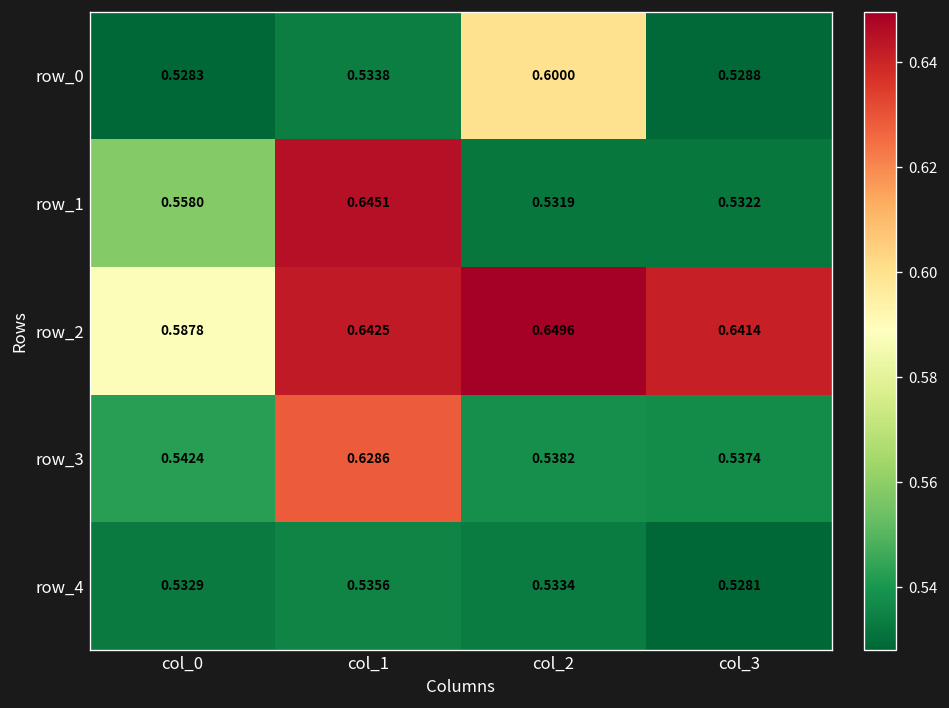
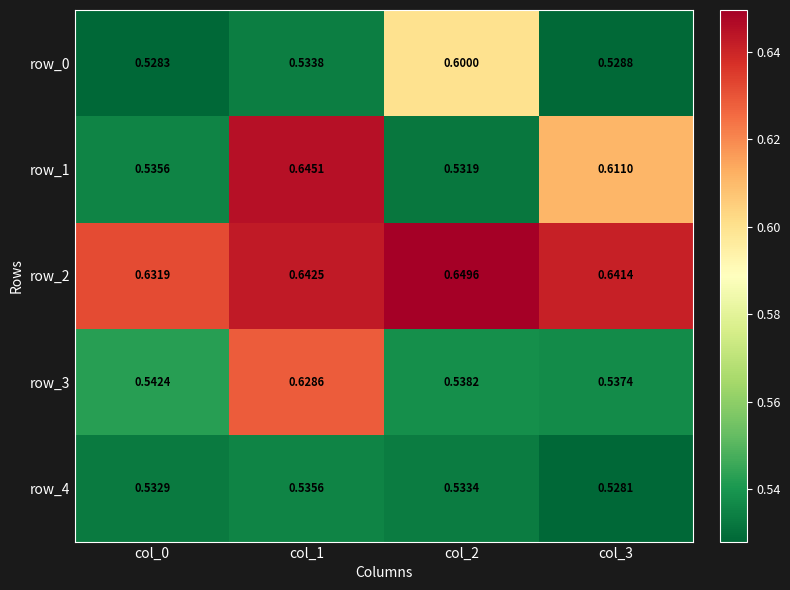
row_1, col_0: 0.5580 -> 0.5356
row_1, col_3: 0.5322 -> 0.6110
row_2, col_0: 0.5878 -> 0.6319
